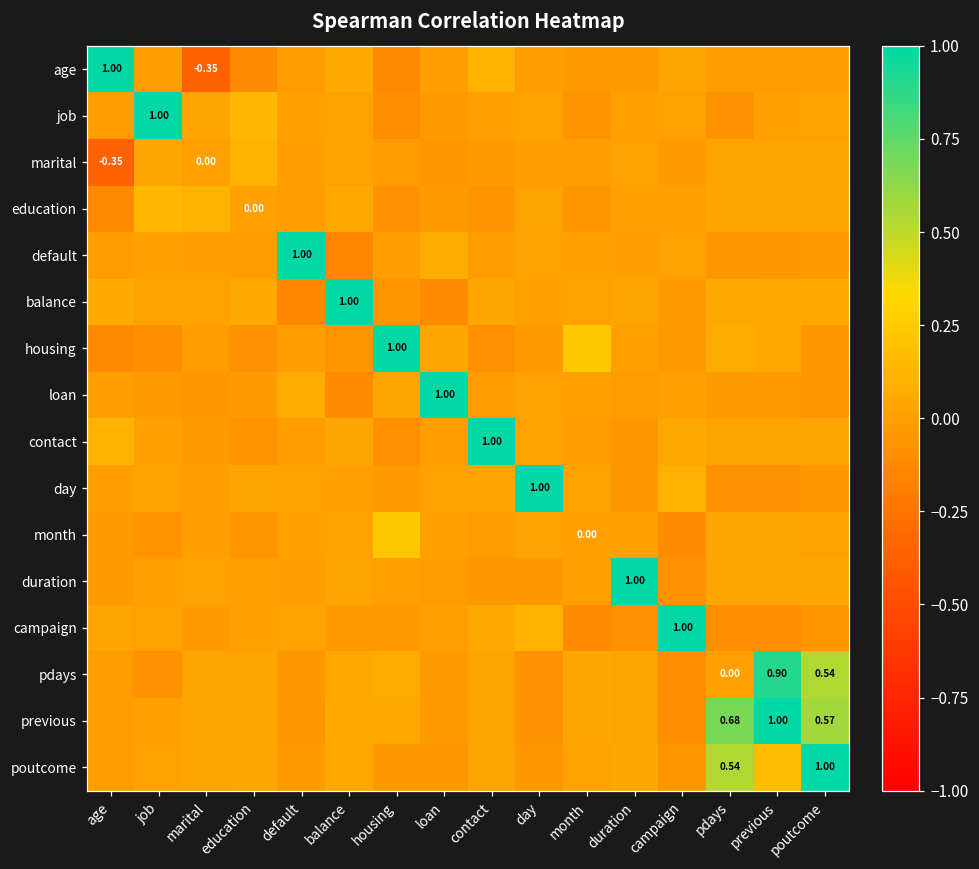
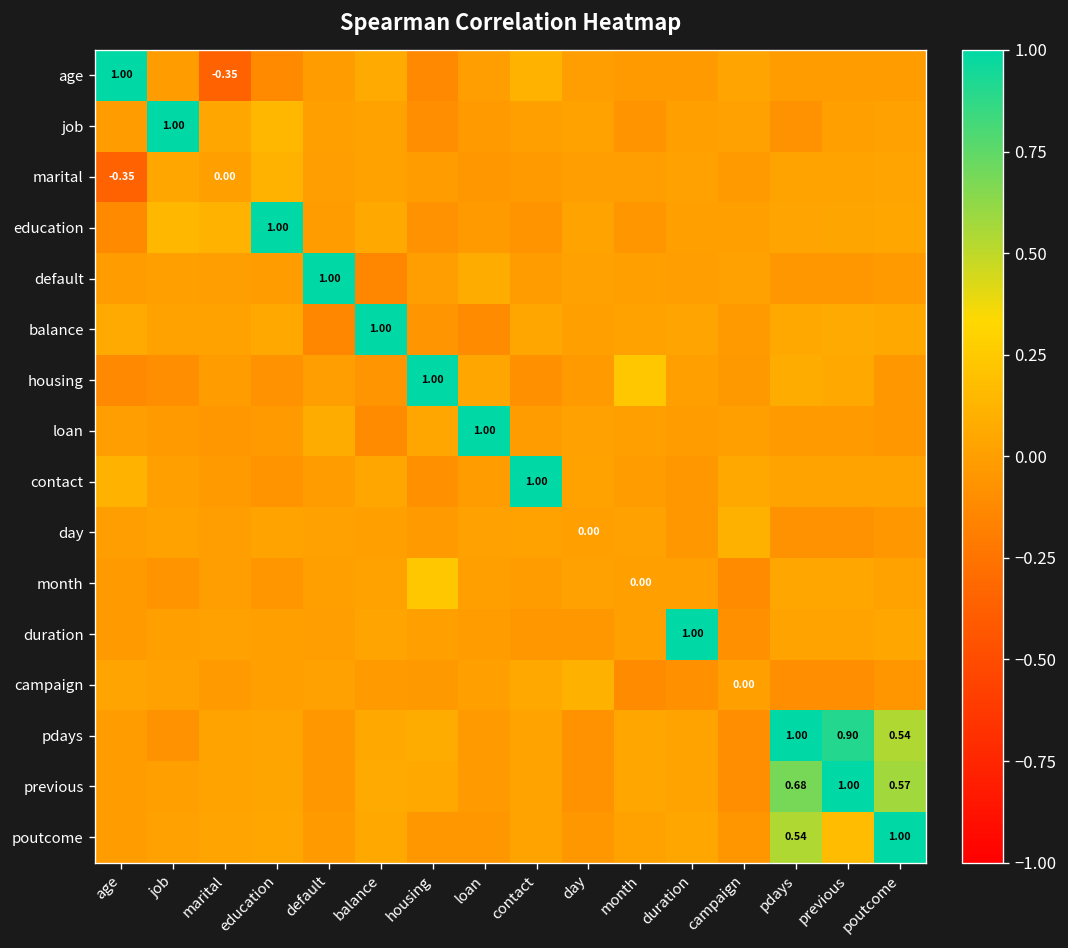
education, education: 0.00 -> 1.00
day, day: 1.00 -> 0.00
campaign, campaign: 1.00 -> 0.00
pdays, pdays: 0.00 -> 1.00
